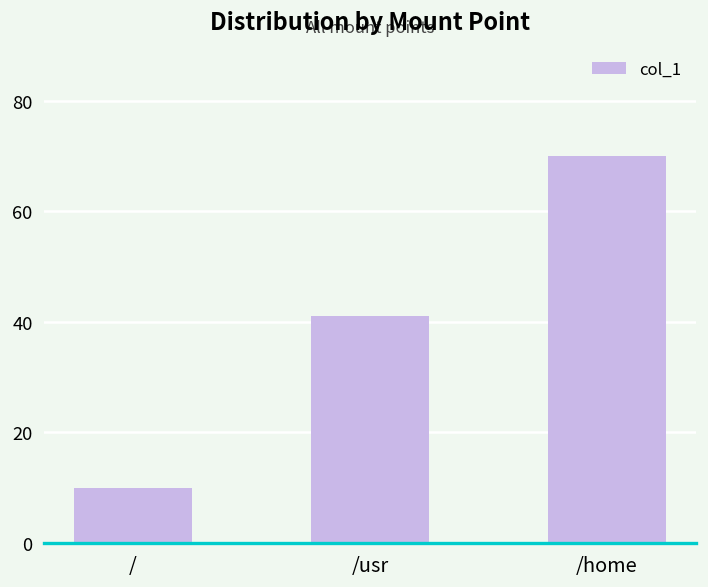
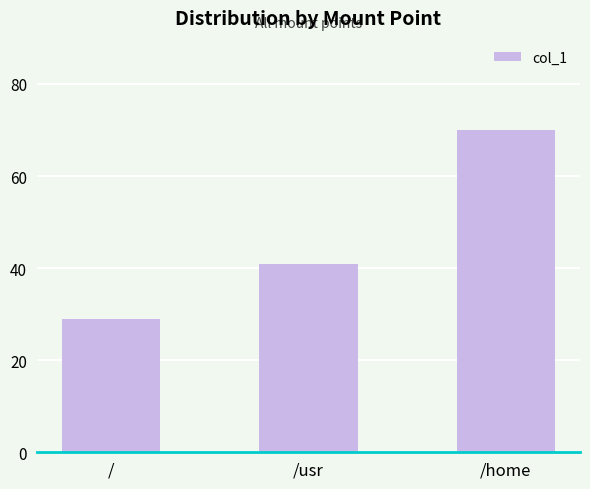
/: 10 -> 29
